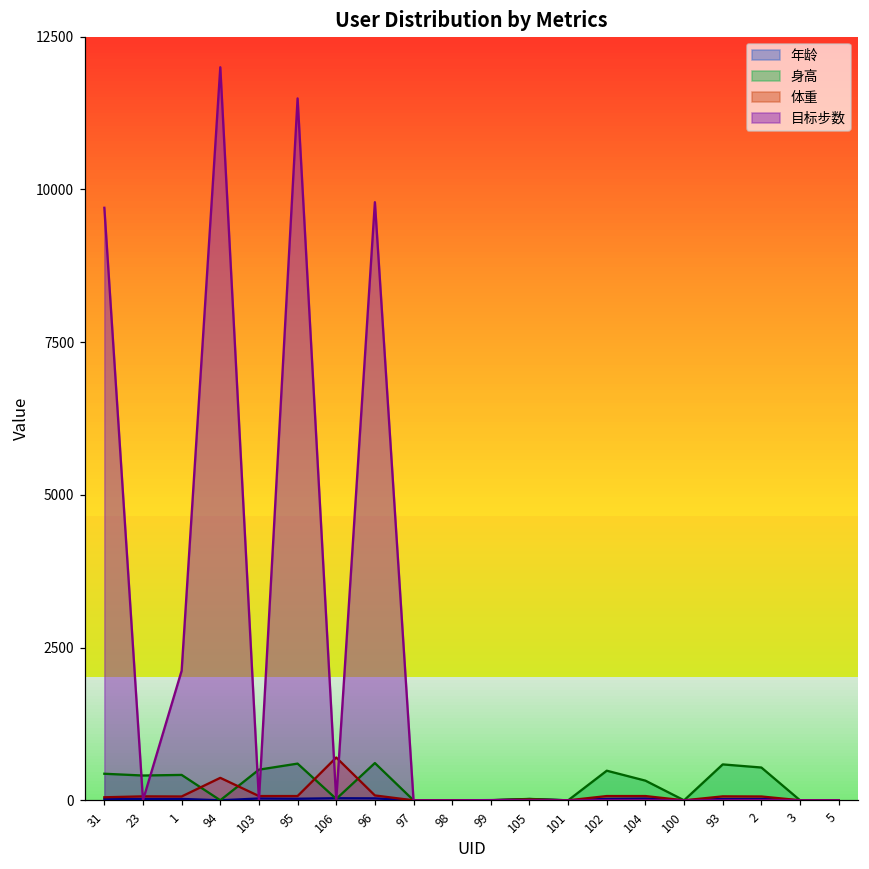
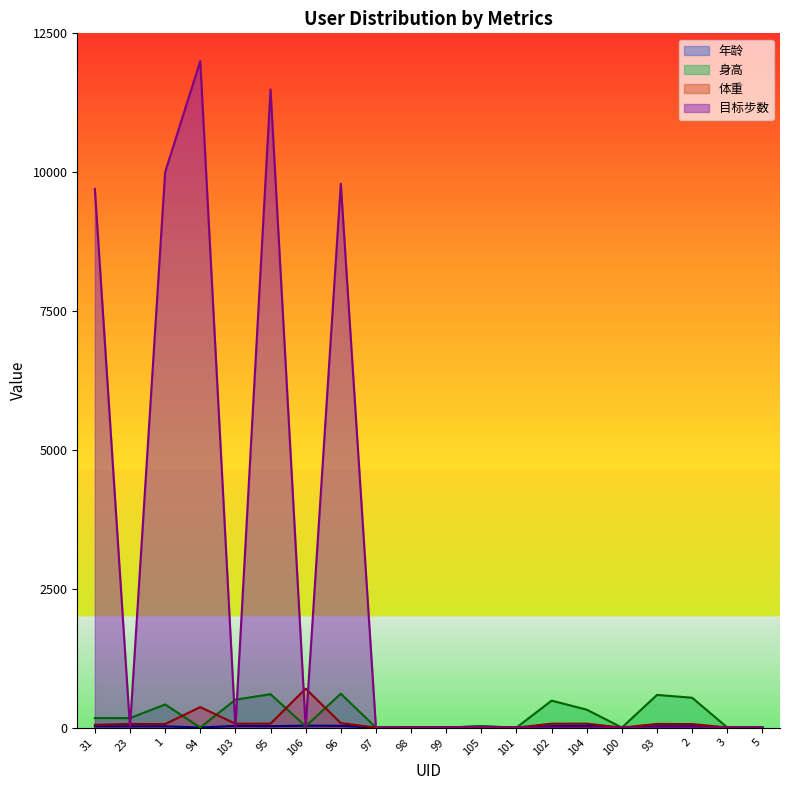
身高, 31: 400 -> 200
身高, 23: 400 -> 200
目标步数, 1: 2100 -> 10000
